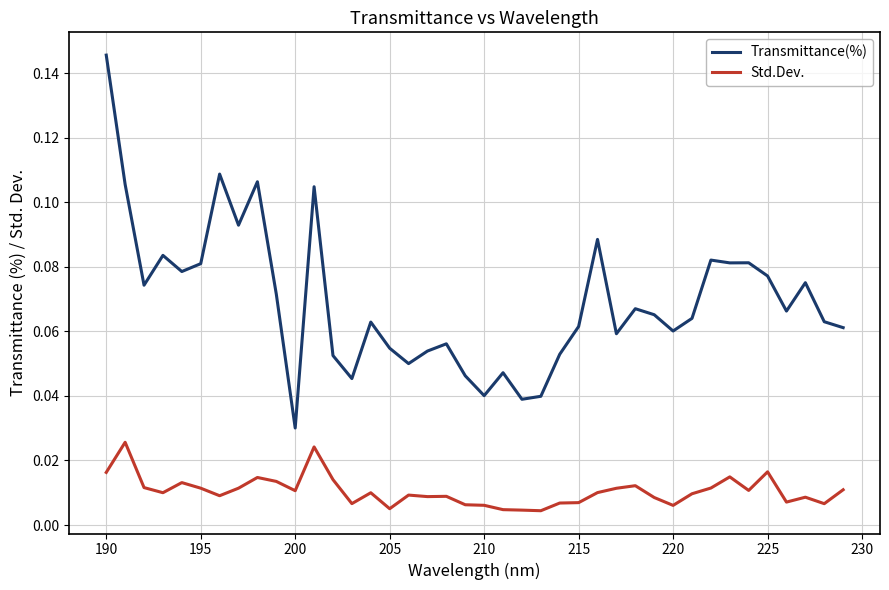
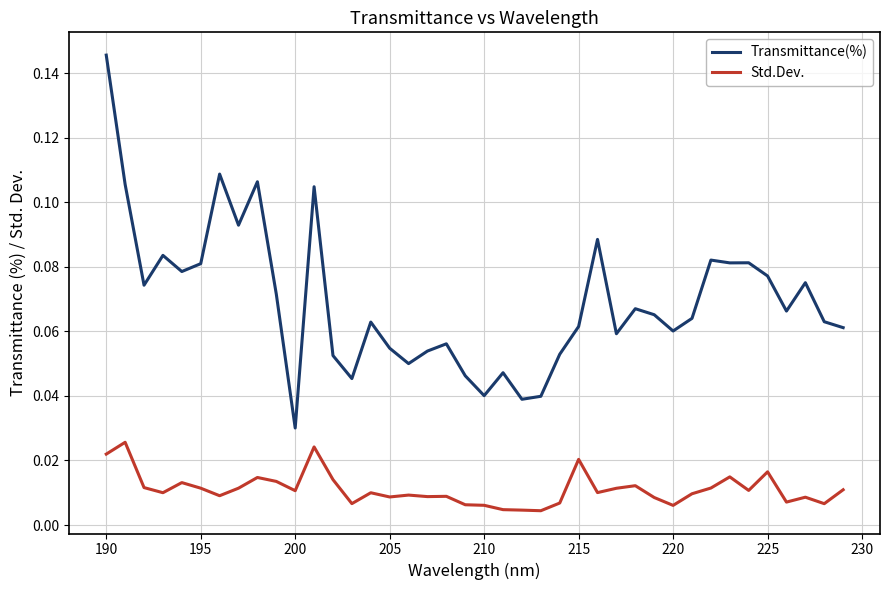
Std.Dev., 190: 0.016 -> 0.022
Std.Dev., 205: 0.005 -> 0.009
Std.Dev., 215: 0.007 -> 0.020
